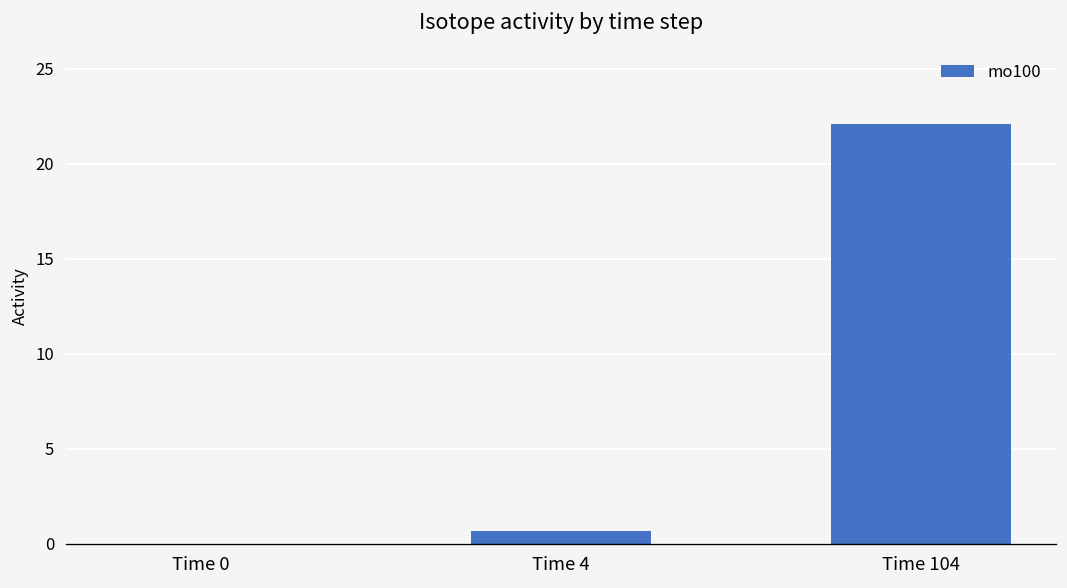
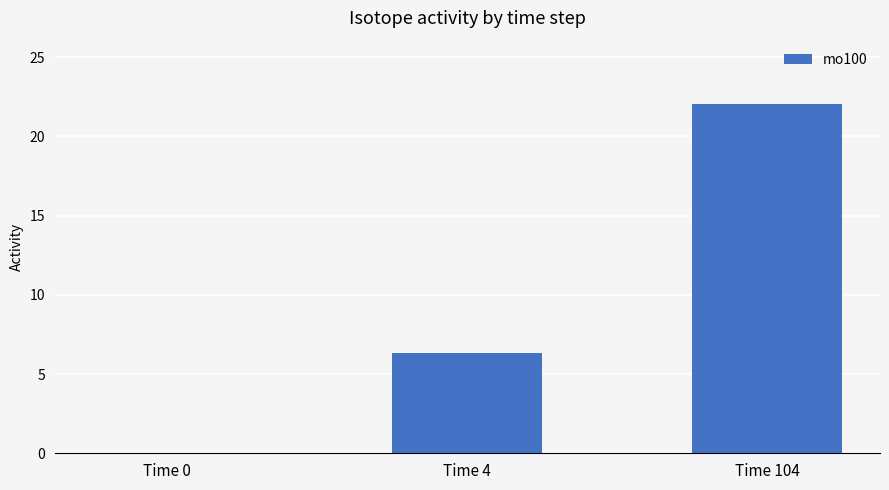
Time 4: 0.7 -> 6.3
